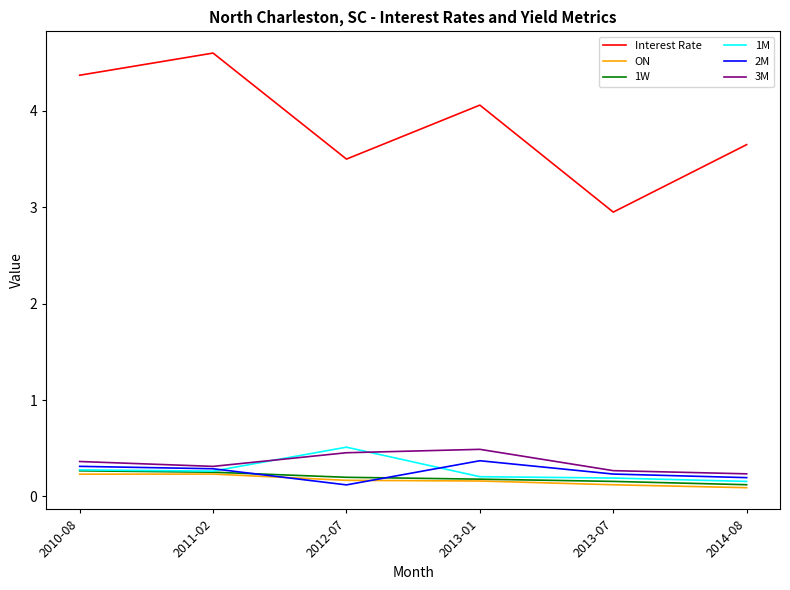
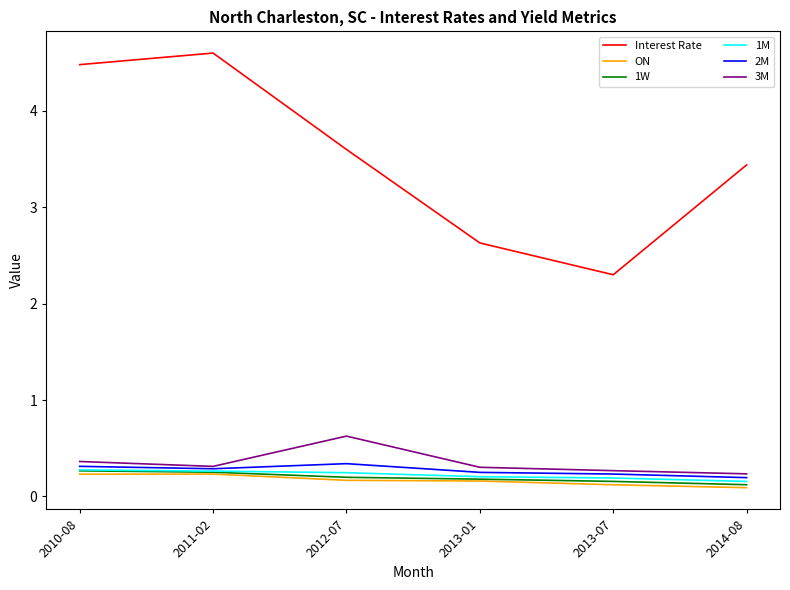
Interest Rate, 2010-08: 4.4 -> 4.5
Interest Rate, 2012-07: 3.5 -> 3.6
1M, 2012-07: 0.5 -> 0.2
2M, 2012-07: 0.1 -> 0.3
3M, 2012-07: 0.5 -> 0.6
Interest Rate, 2013-01: 4.1 -> 2.6
2M, 2013-01: 0.4 -> 0.2
3M, 2013-01: 0.5 -> 0.3
Interest Rate, 2013-07: 3.0 -> 2.3
Interest Rate, 2014-08: 3.7 -> 3.4
